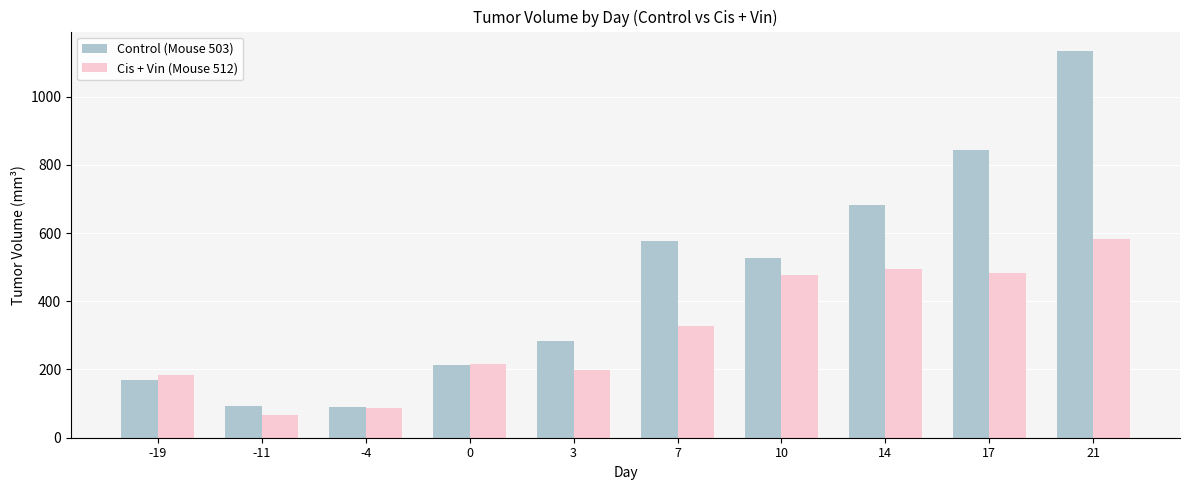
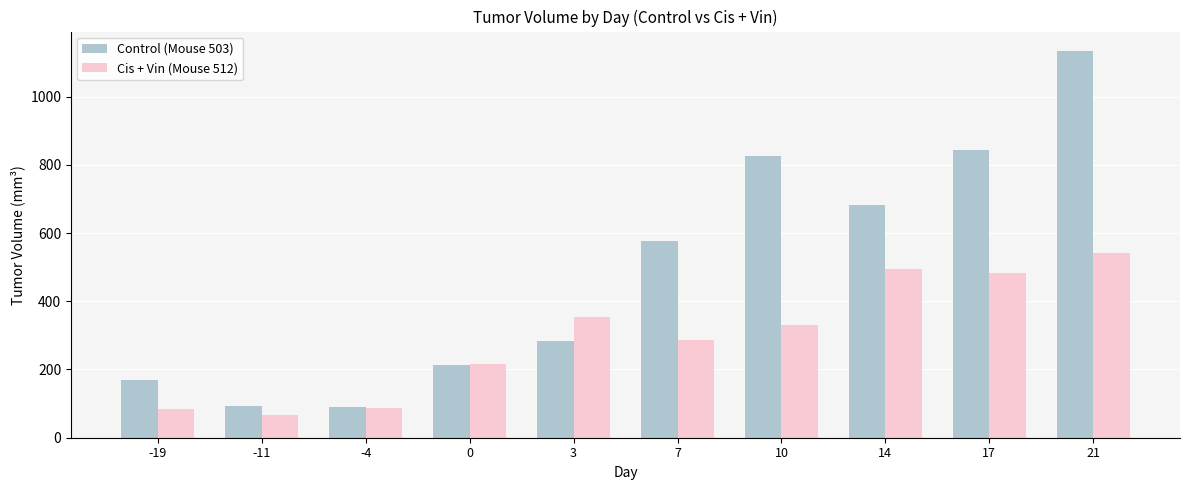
Cis + Vin (Mouse 512), -19: 180 -> 90
Cis + Vin (Mouse 512), 3: 200 -> 350
Cis + Vin (Mouse 512), 7: 330 -> 290
Control (Mouse 503), 10: 530 -> 830
Cis + Vin (Mouse 512), 10: 480 -> 330
Cis + Vin (Mouse 512), 21: 580 -> 540
